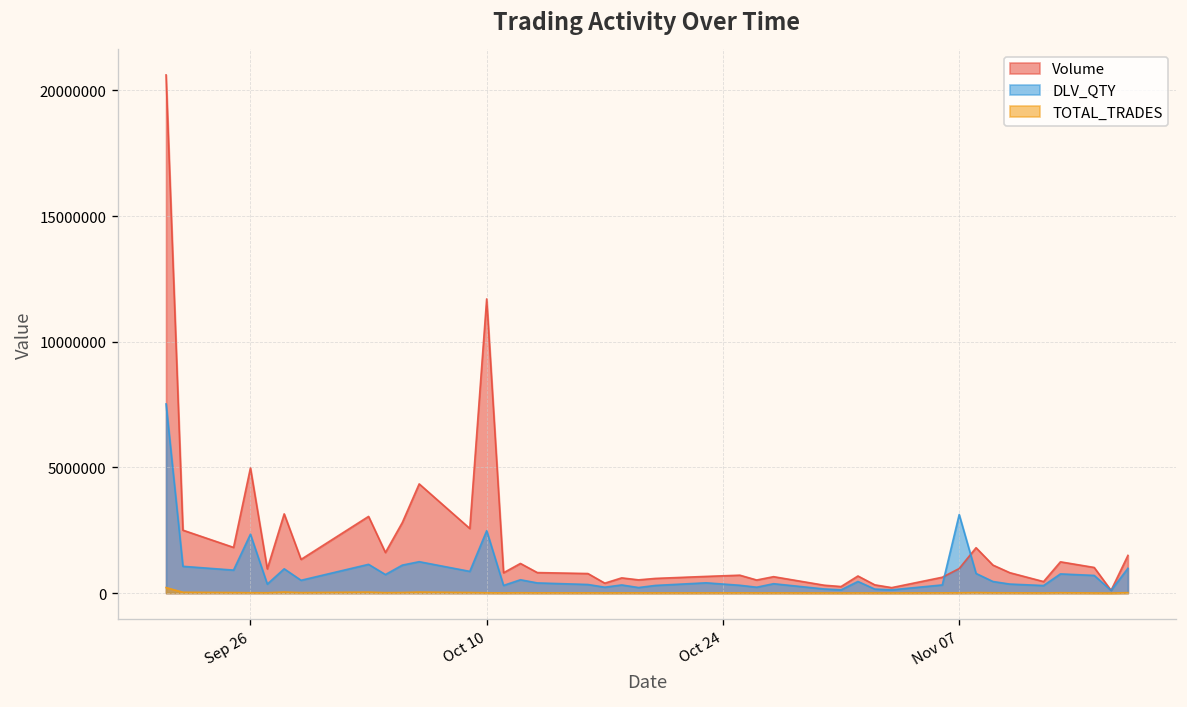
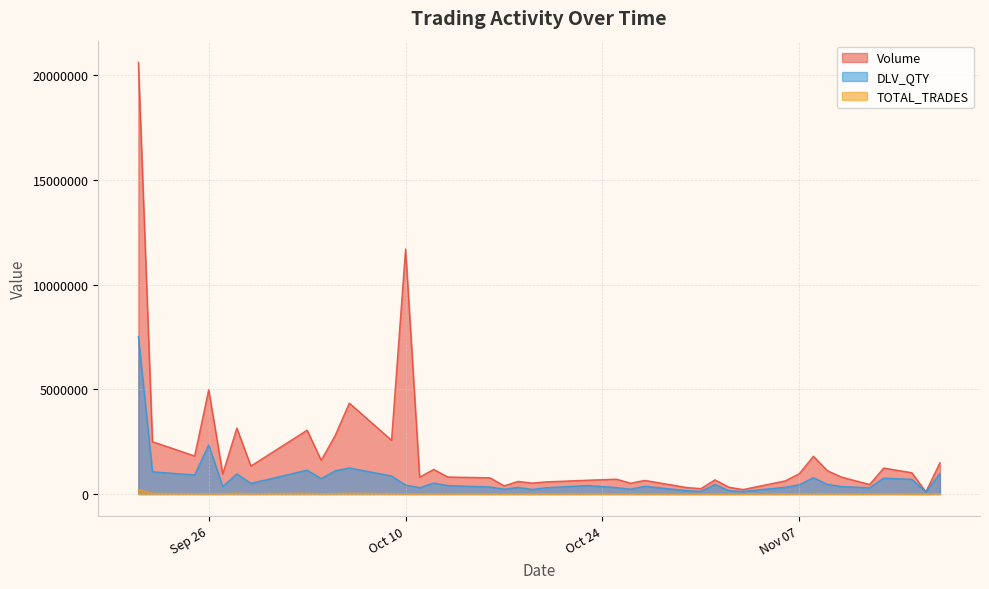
DLV_QTY, Oct 10: 2500000 -> 400000
DLV_QTY, Nov 07: 3100000 -> 400000
